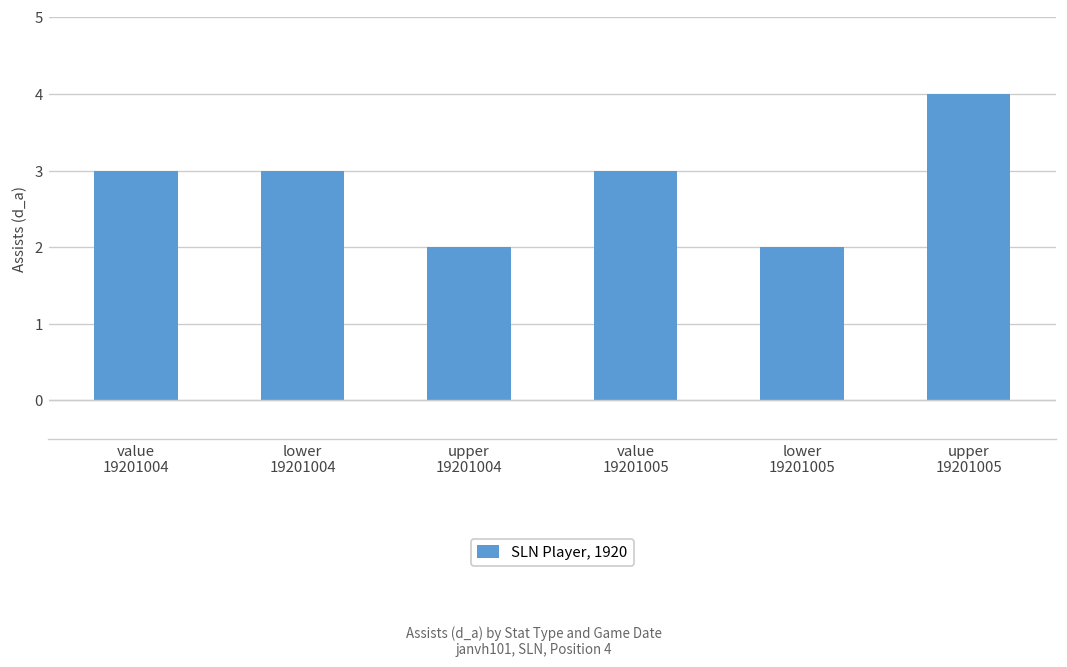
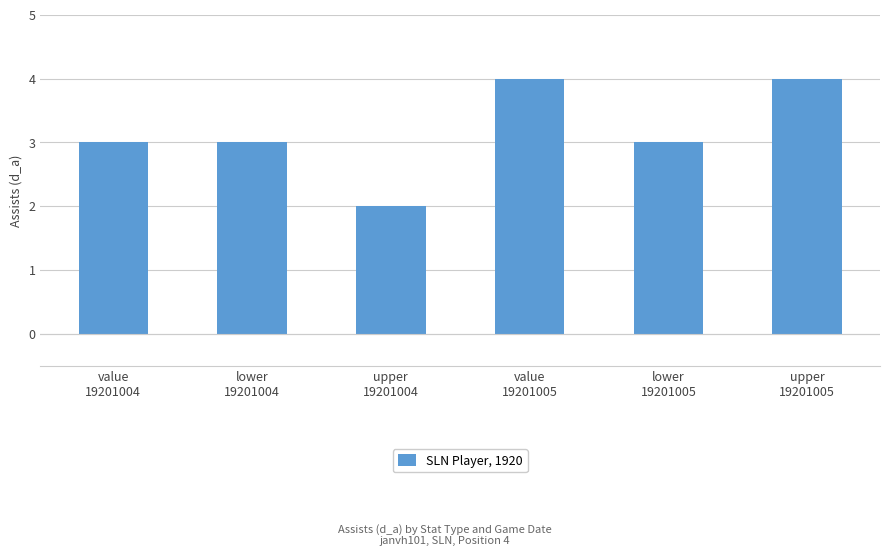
value 19201005: 3 -> 4
lower 19201005: 2 -> 3
